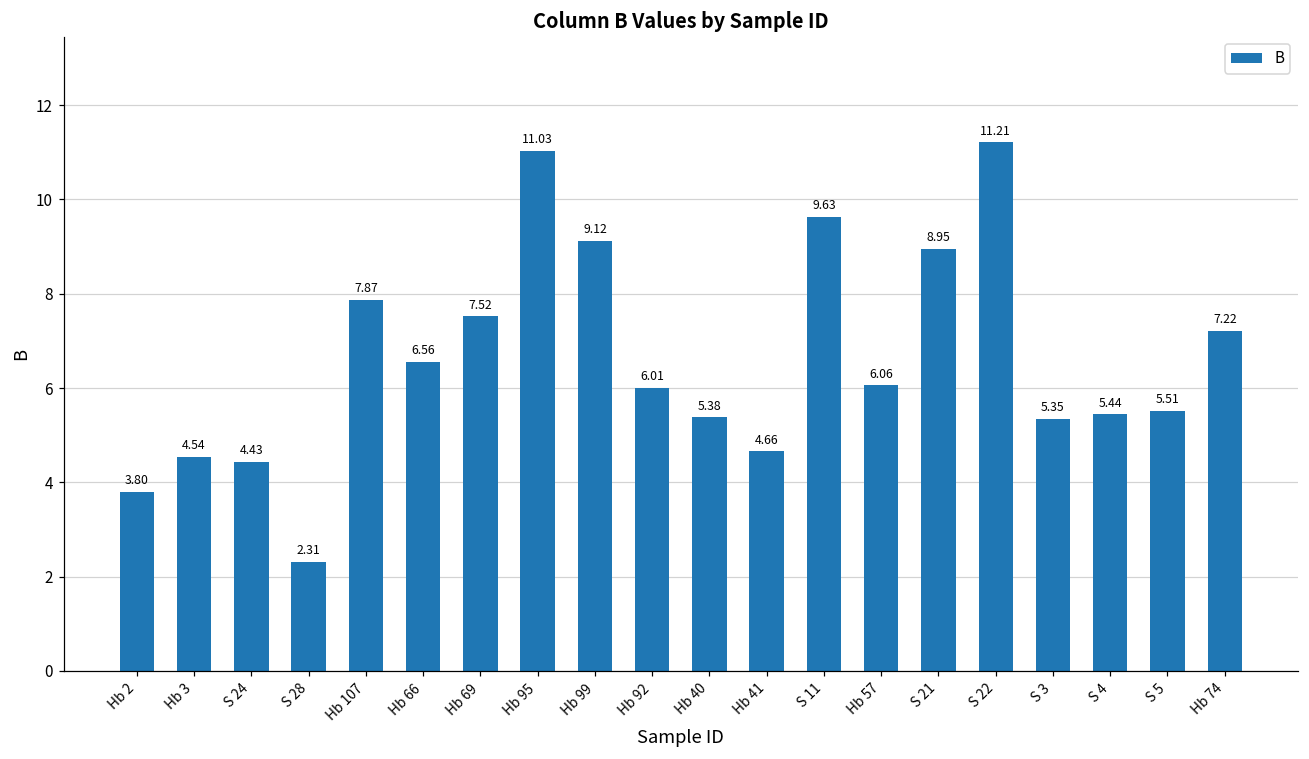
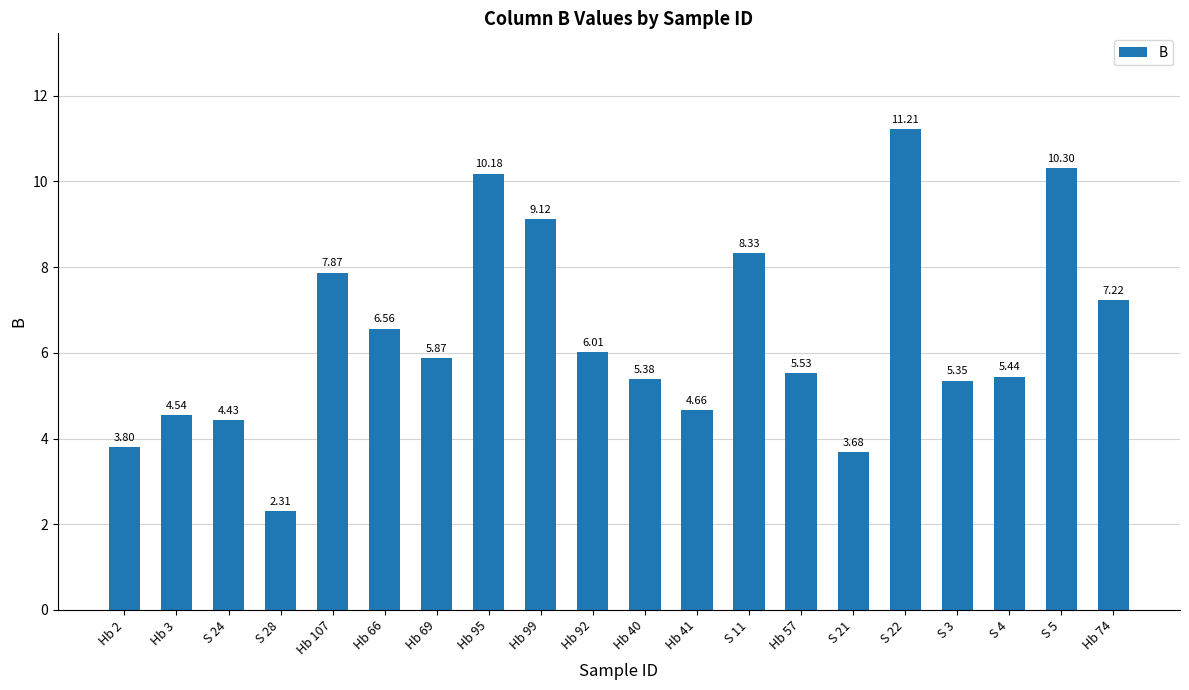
Hb 69: 7.52 -> 5.87
Hb 95: 11.03 -> 10.18
S 11: 9.63 -> 8.33
Hb 57: 6.06 -> 5.53
S 21: 8.95 -> 3.68
S 5: 5.51 -> 10.30
